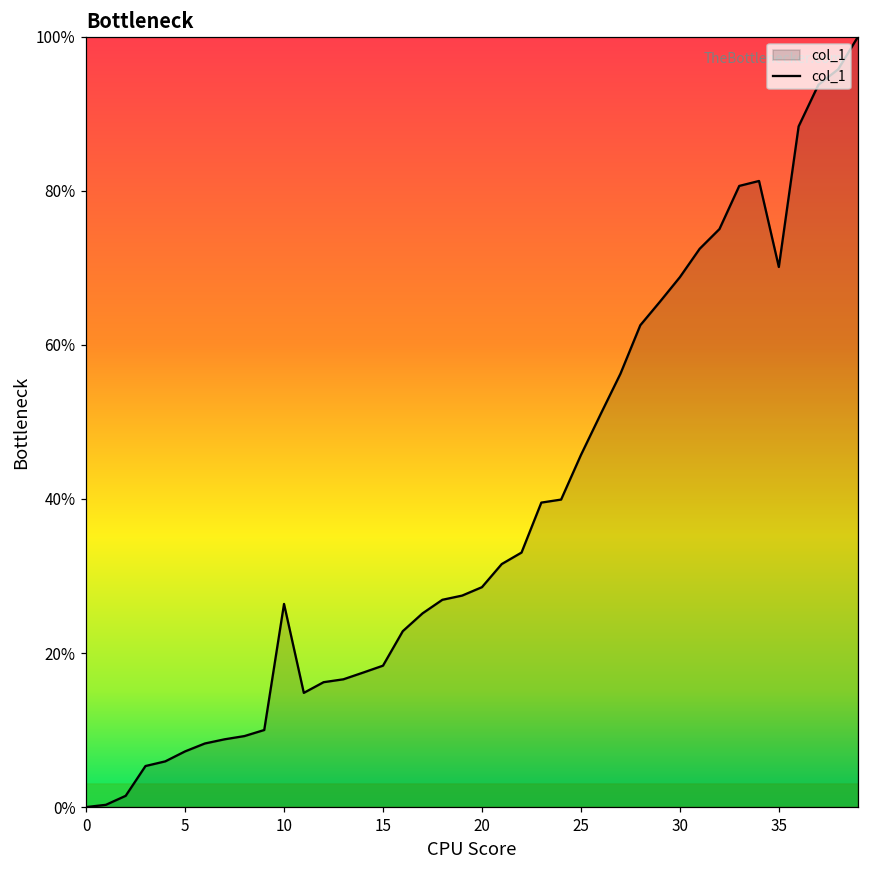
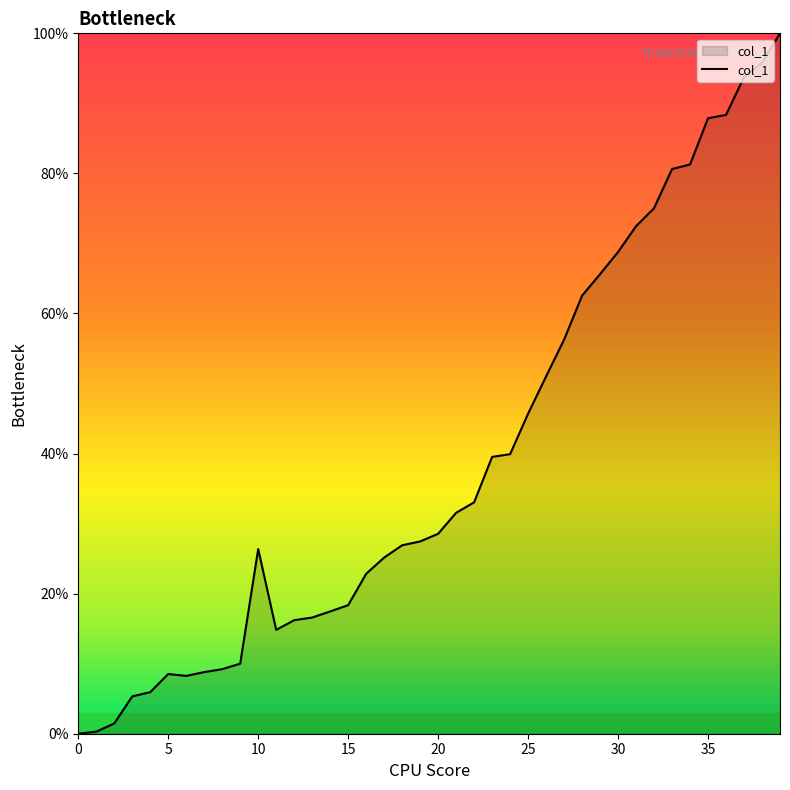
5: 7% -> 9%
35: 70% -> 88%
